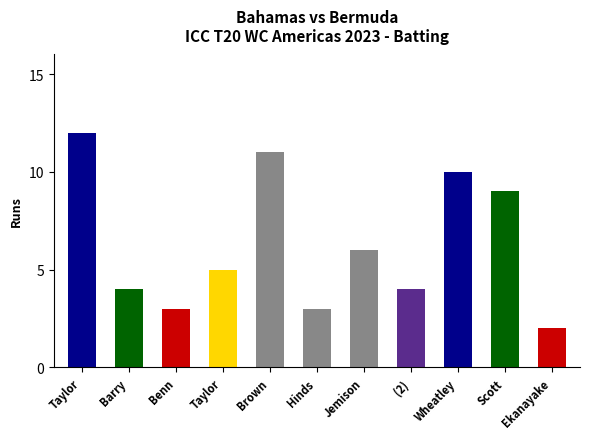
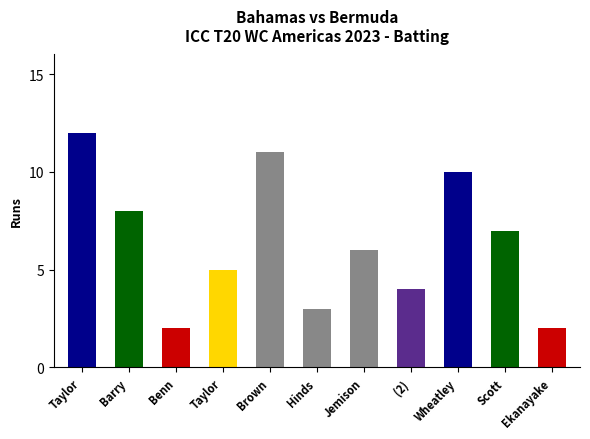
Barry: 4 -> 8
Benn: 3 -> 2
Scott: 9 -> 7
